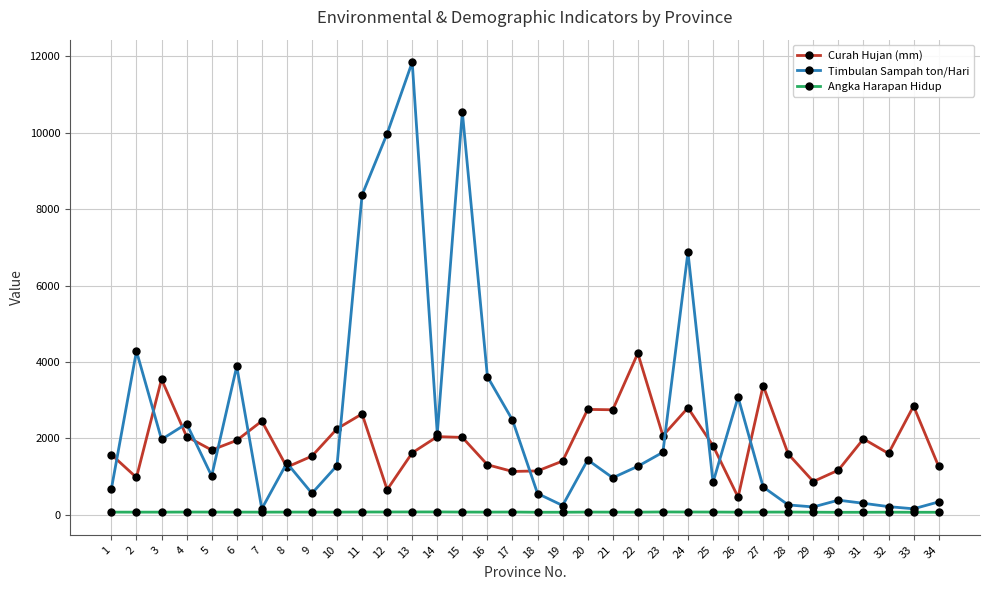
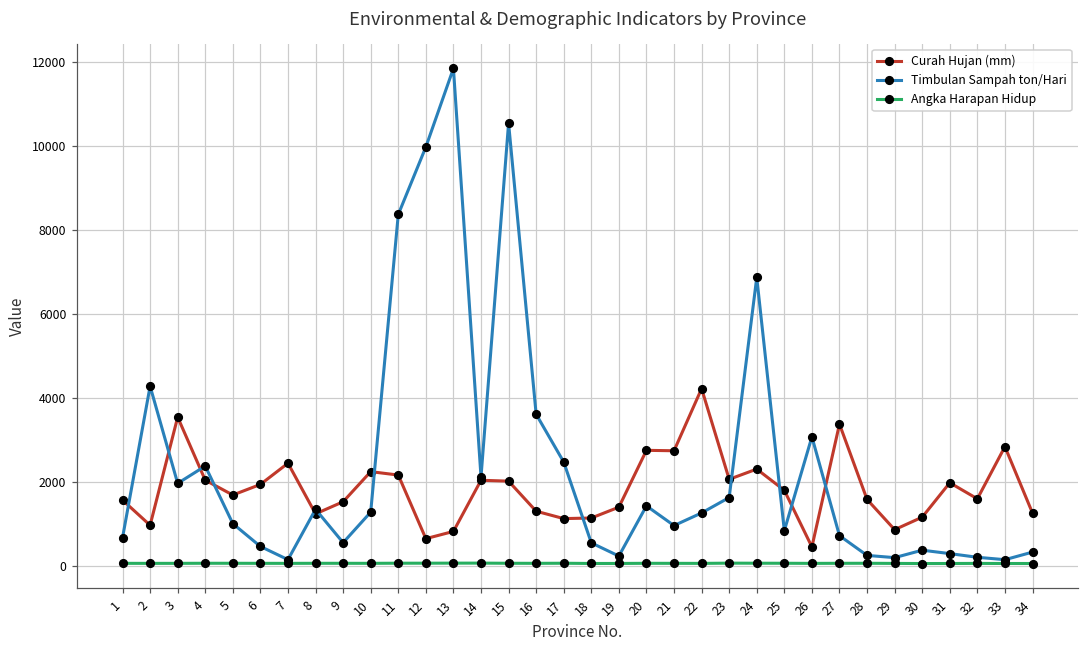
Timbulan Sampah ton/Hari, 6: 3900 -> 500
Curah Hujan (mm), 11: 2600 -> 2200
Curah Hujan (mm), 13: 1600 -> 800
Curah Hujan (mm), 24: 2800 -> 2300
